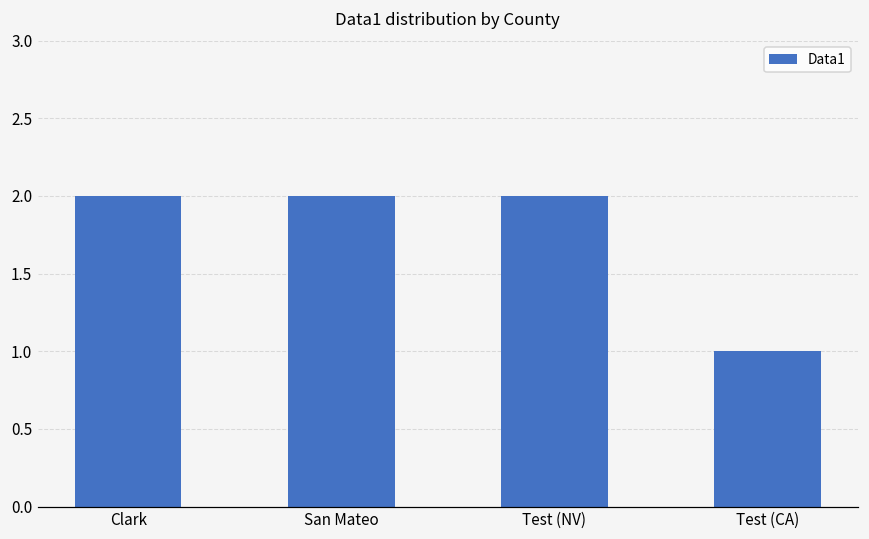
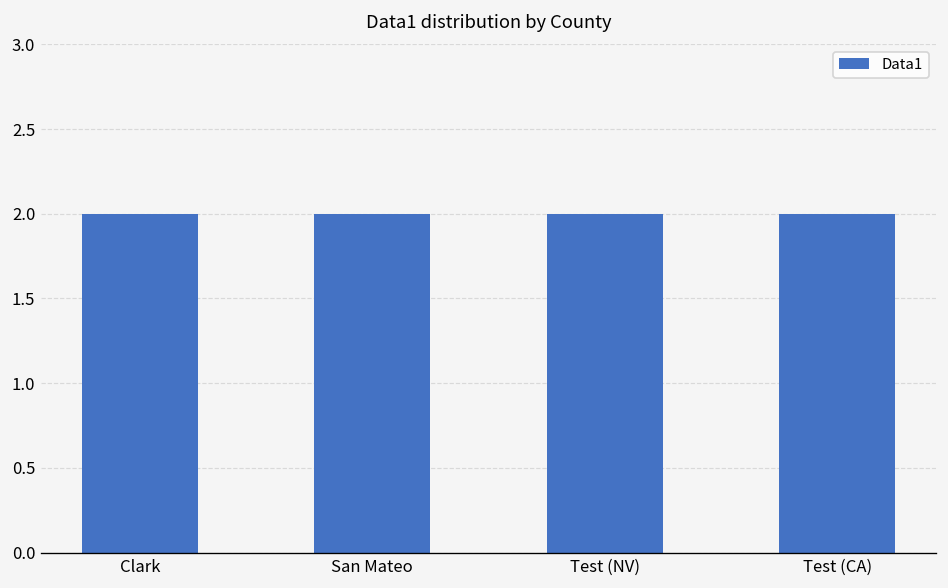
Test (CA): 1 -> 2
